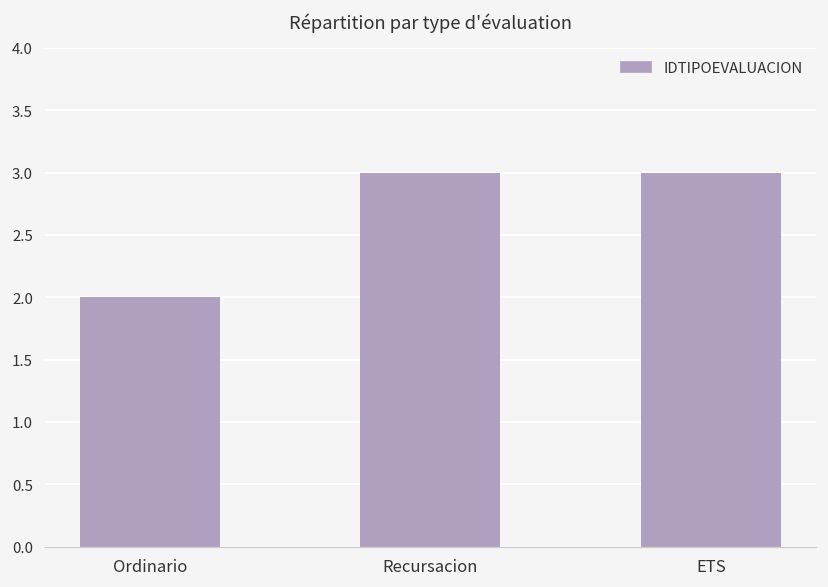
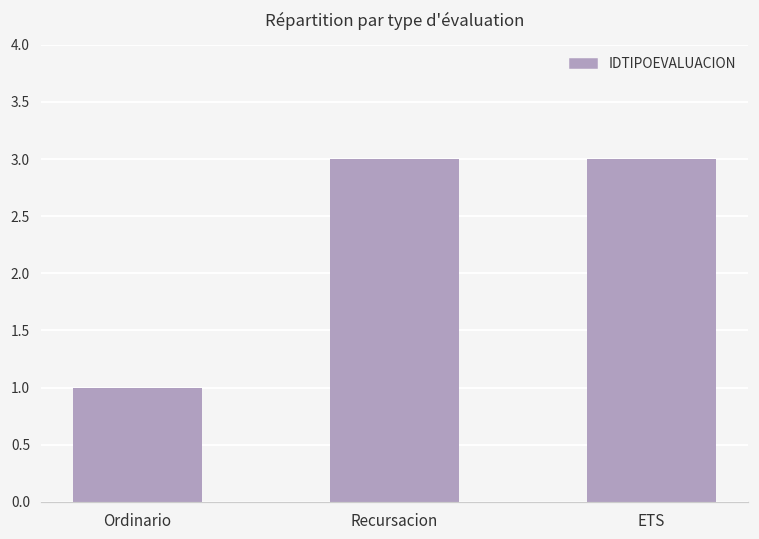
Ordinario: 2 -> 1
